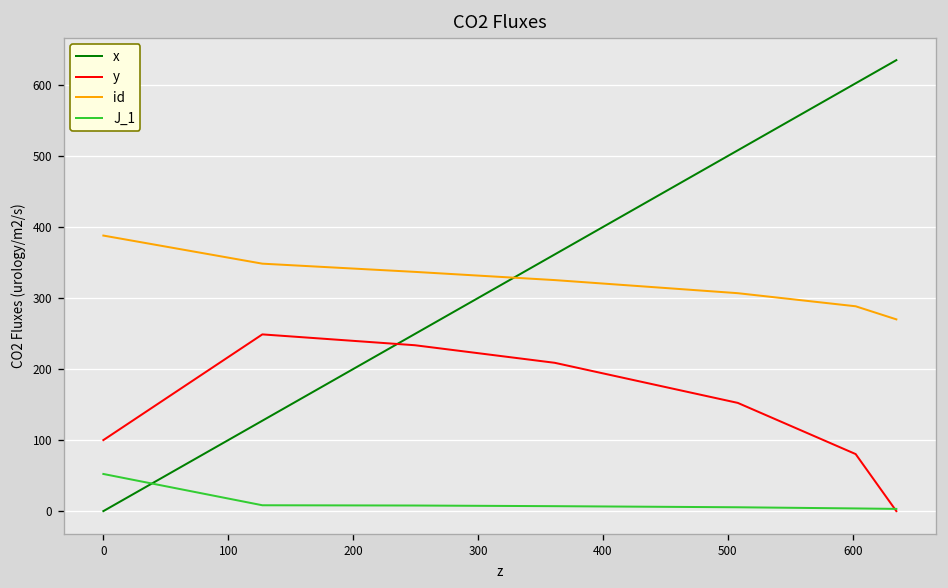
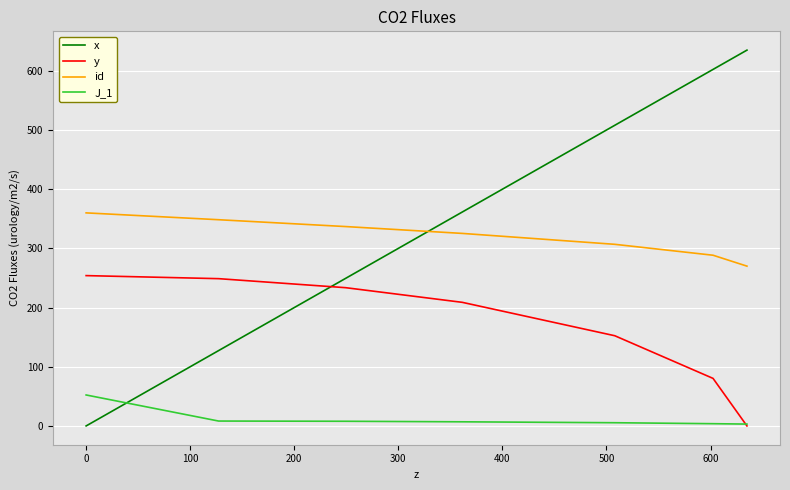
y, 0: 100 -> 250
id, 0: 390 -> 360
